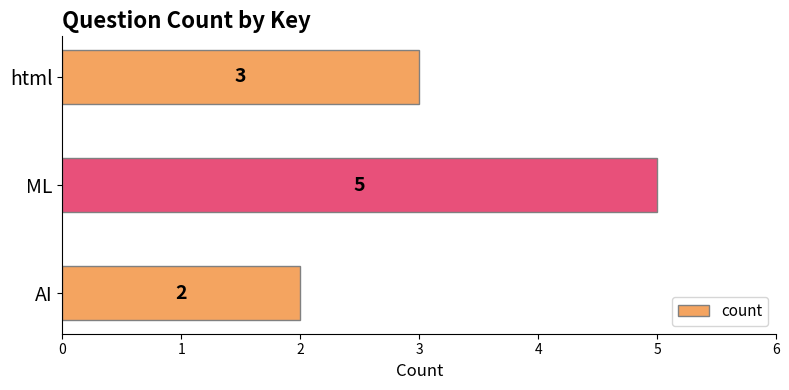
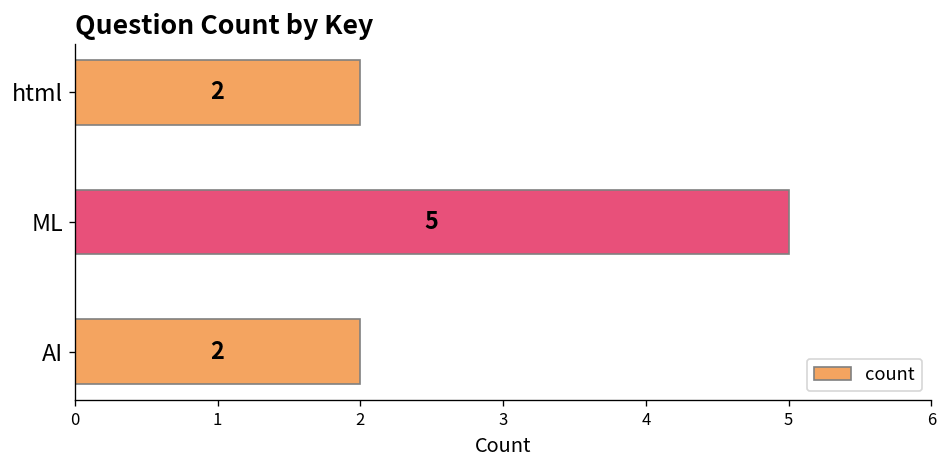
html: 3 -> 2
